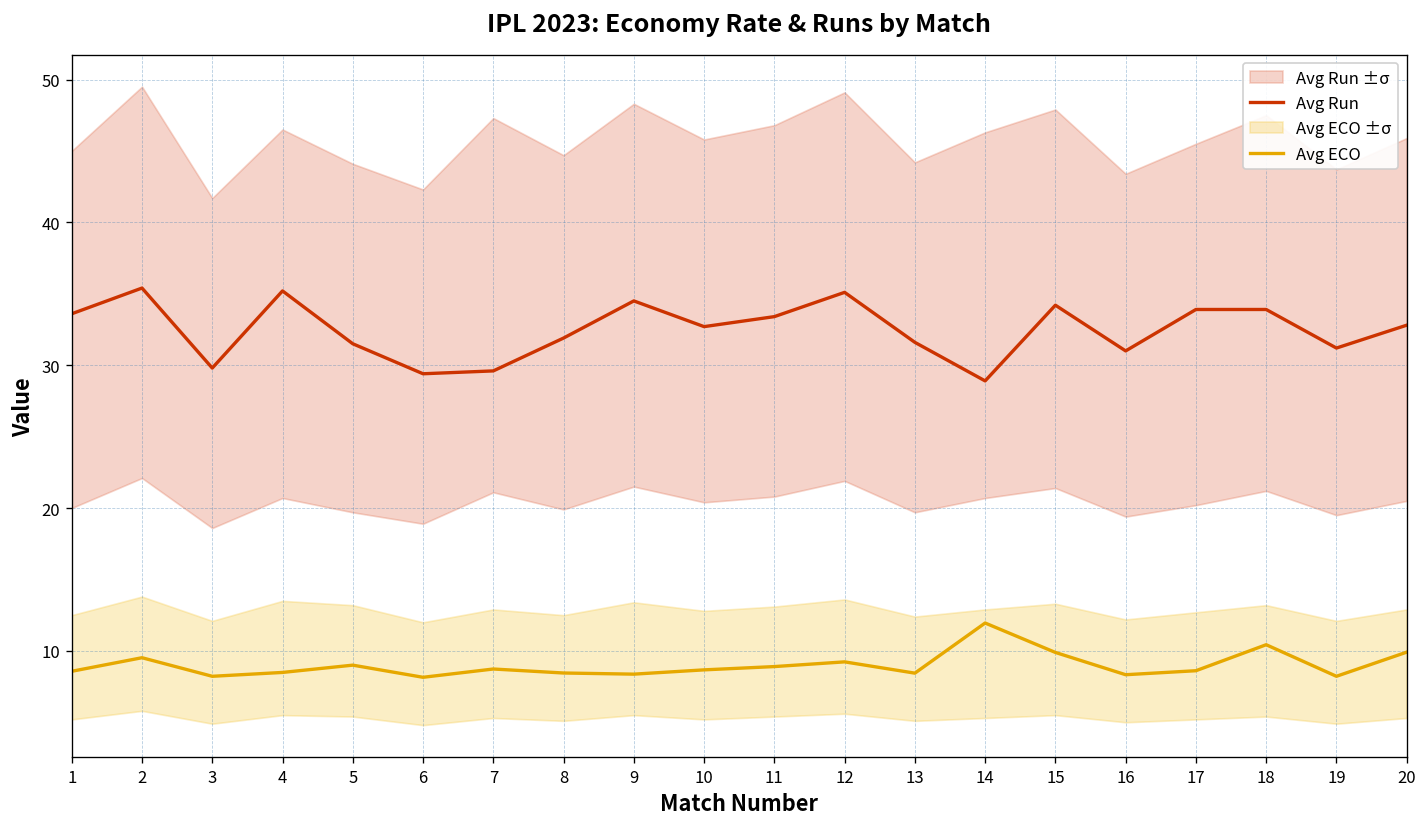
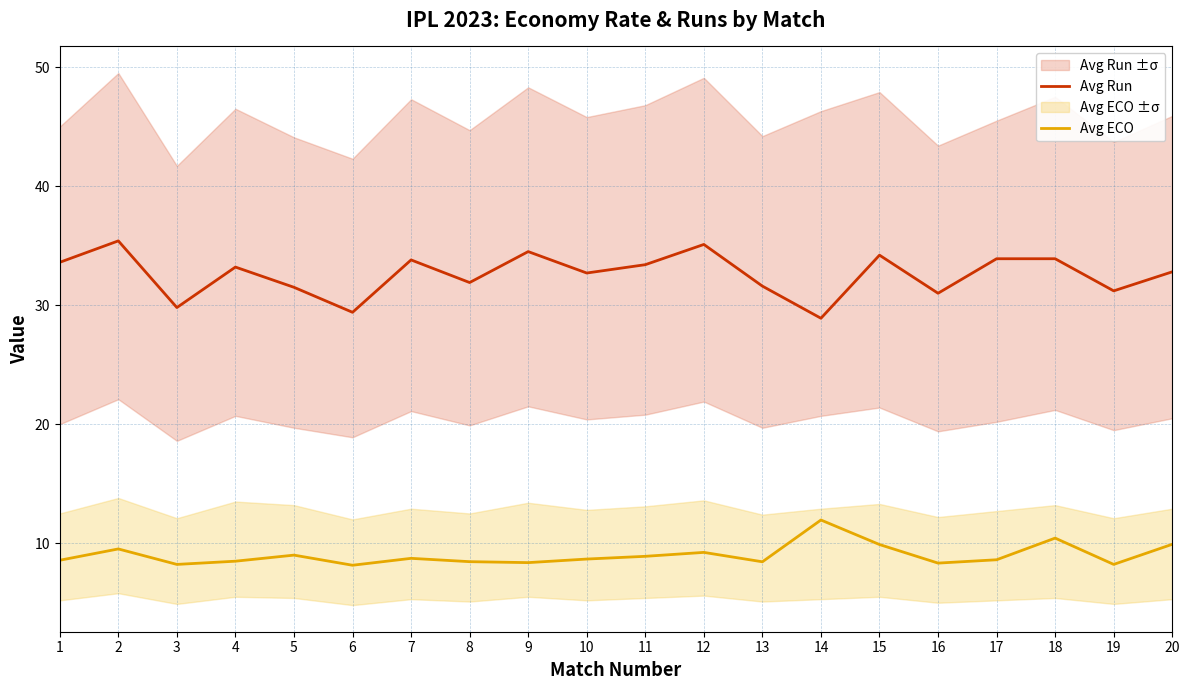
Avg Run, 4: 35.2 -> 33.2
Avg Run, 7: 29.6 -> 33.8
